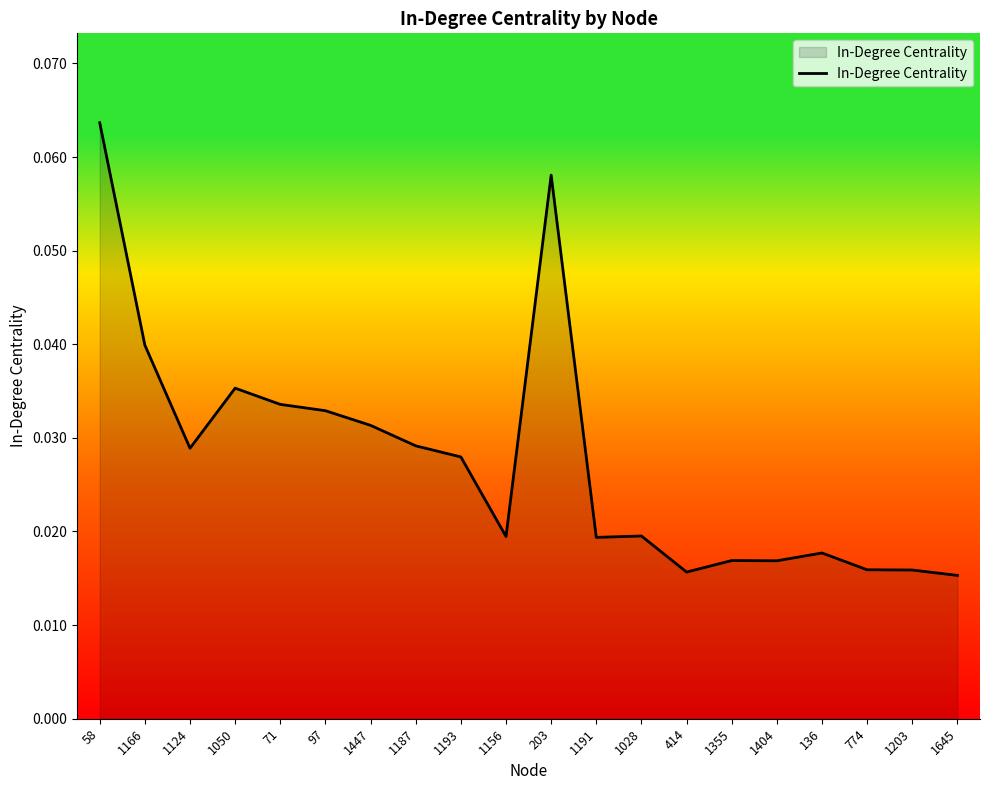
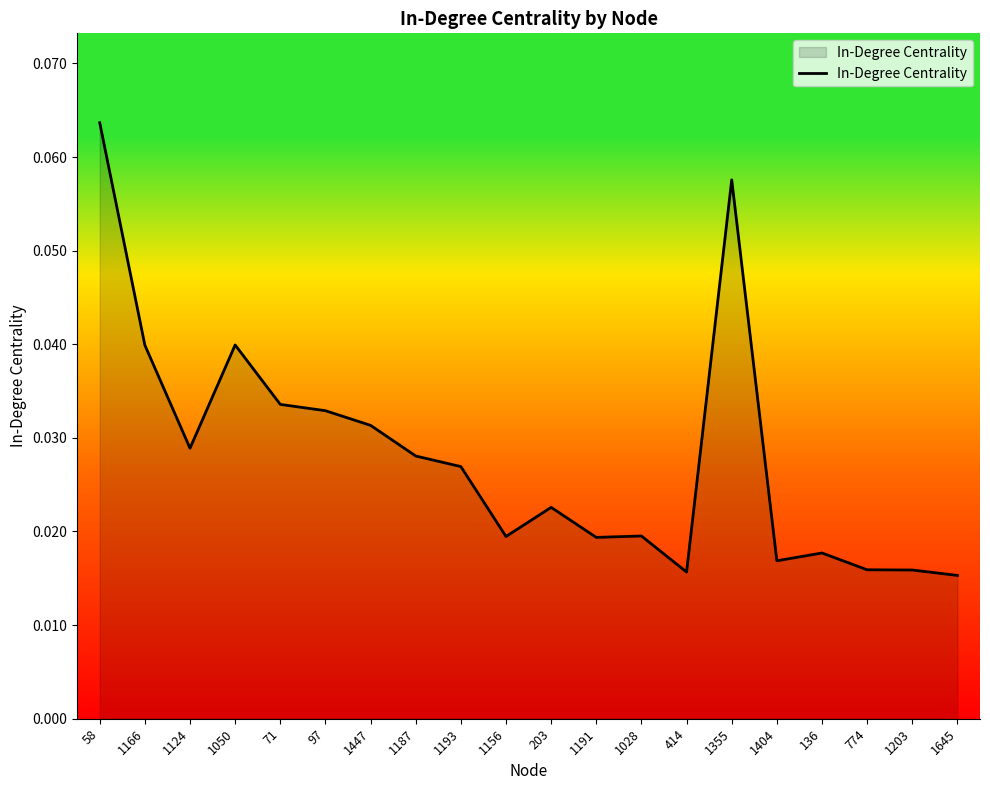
1050: 0.035 -> 0.040
1187: 0.029 -> 0.028
1193: 0.028 -> 0.027
203: 0.058 -> 0.023
1355: 0.017 -> 0.058
